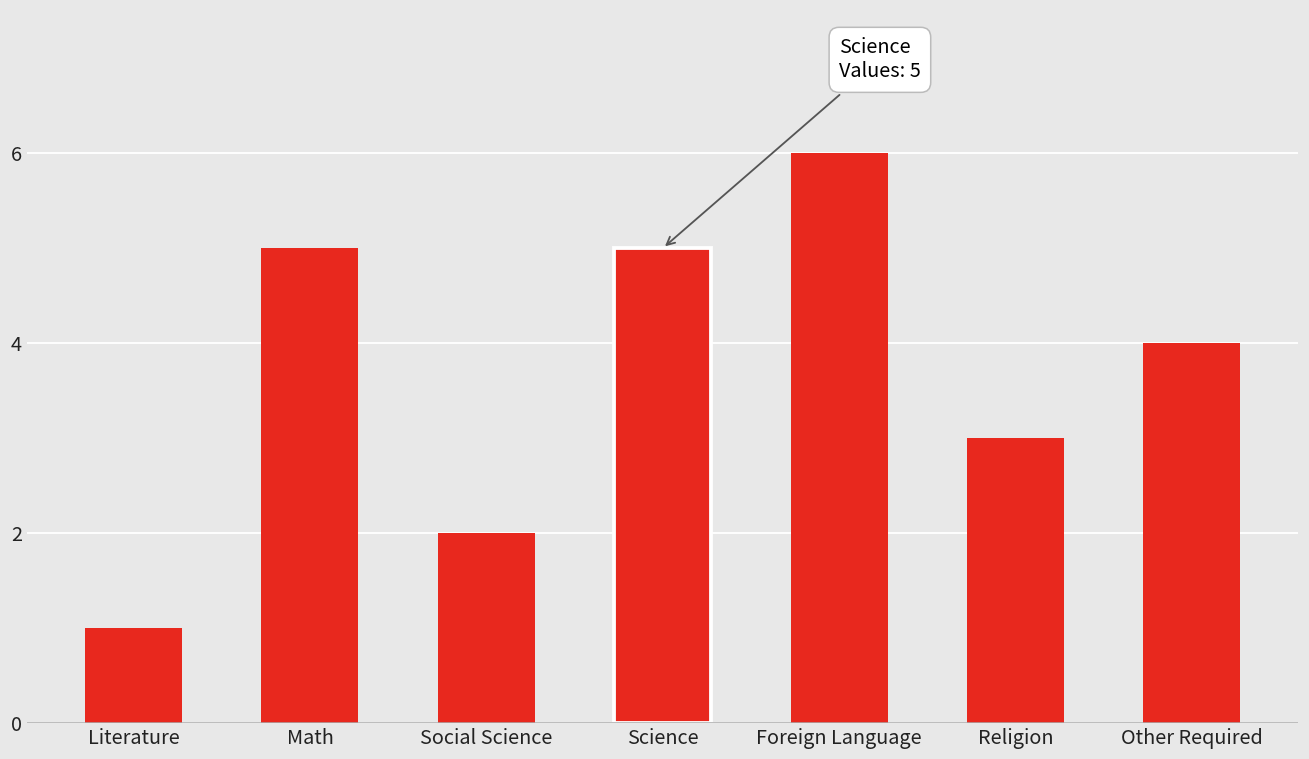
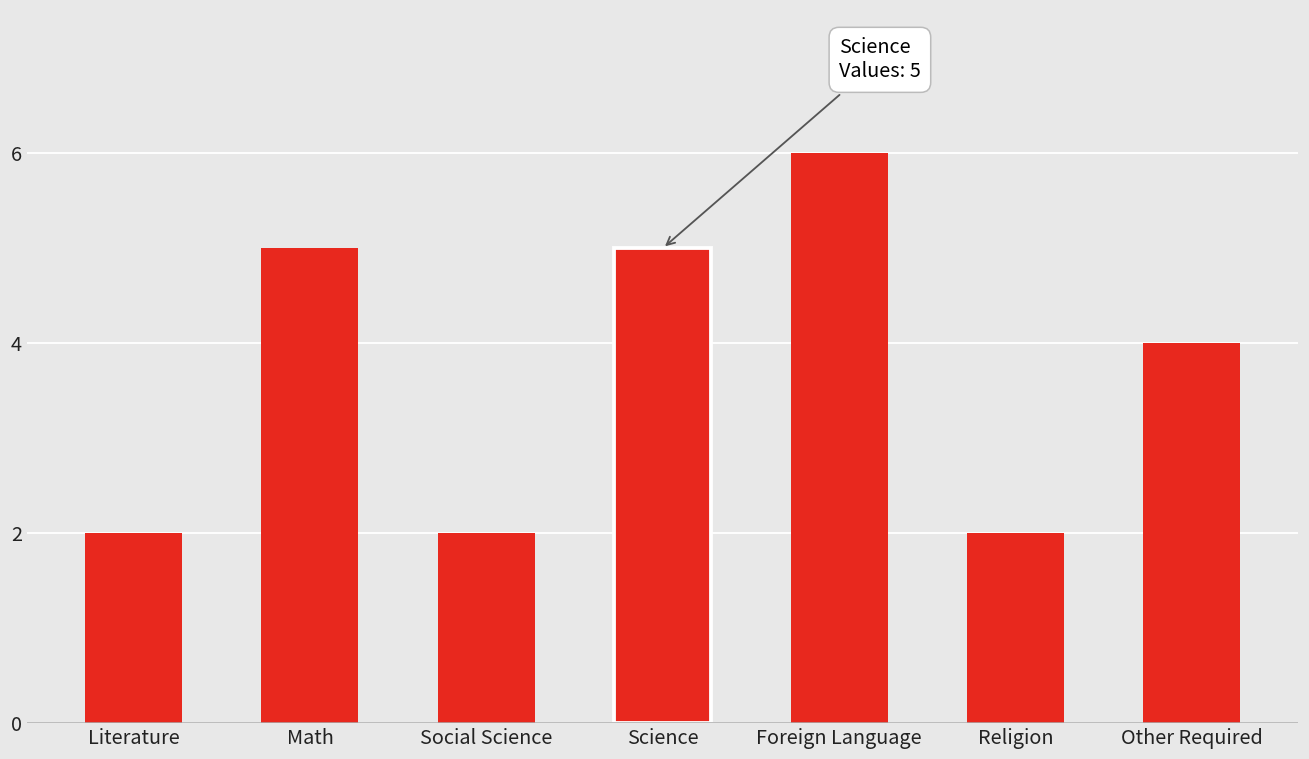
Literature: 1 -> 2
Religion: 3 -> 2
